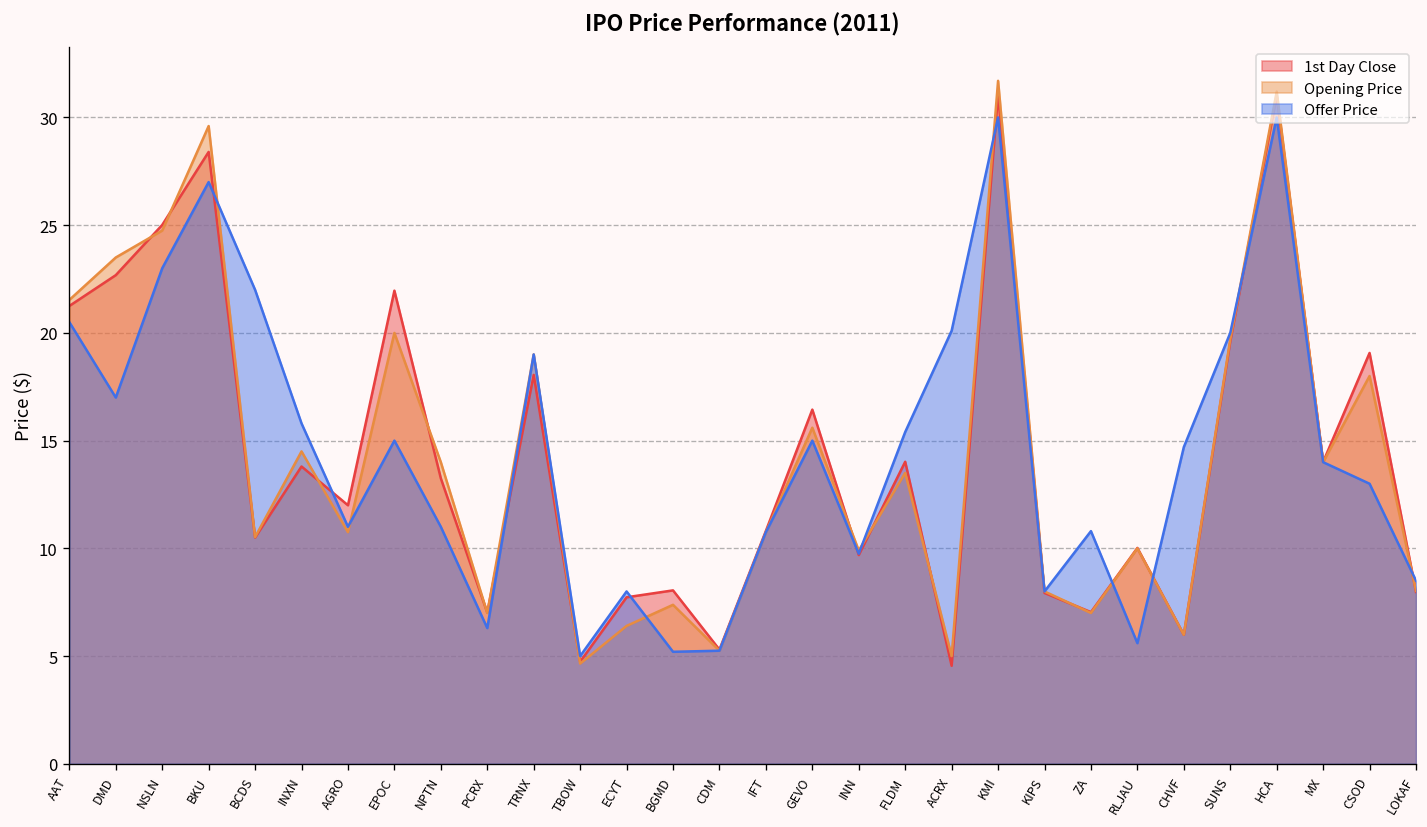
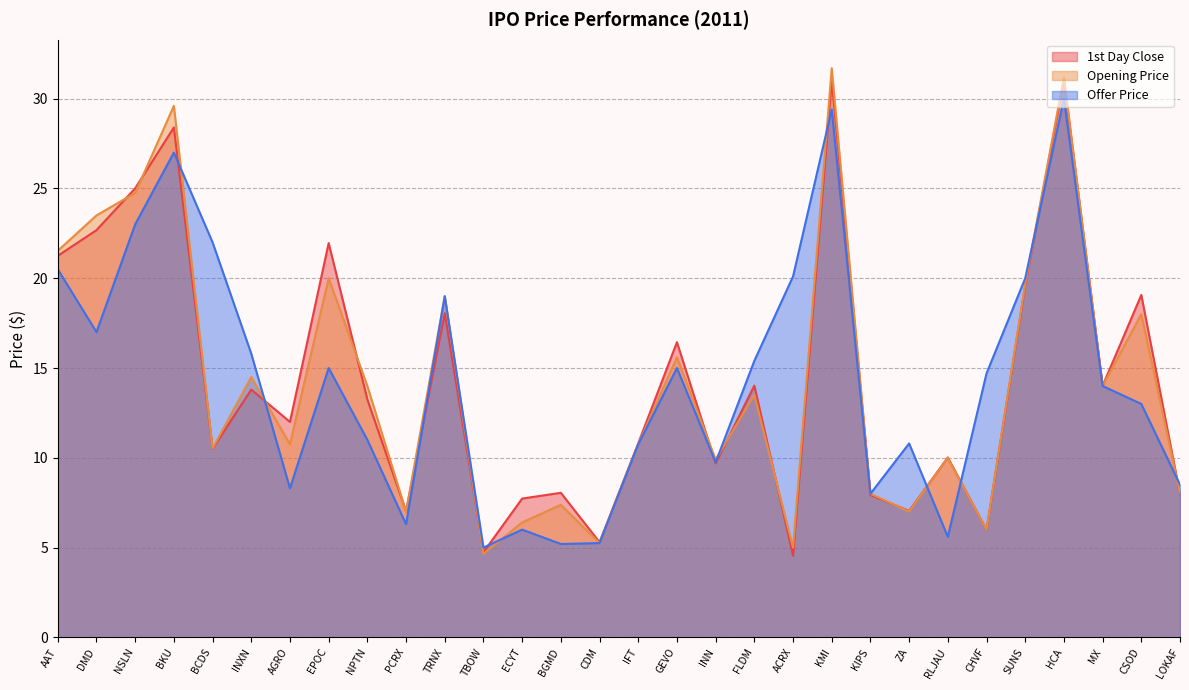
Offer Price, AGRO: 11.0 -> 8.3
Offer Price, ECYT: 8 -> 6
Offer Price, KMI: 30.0 -> 29.4
